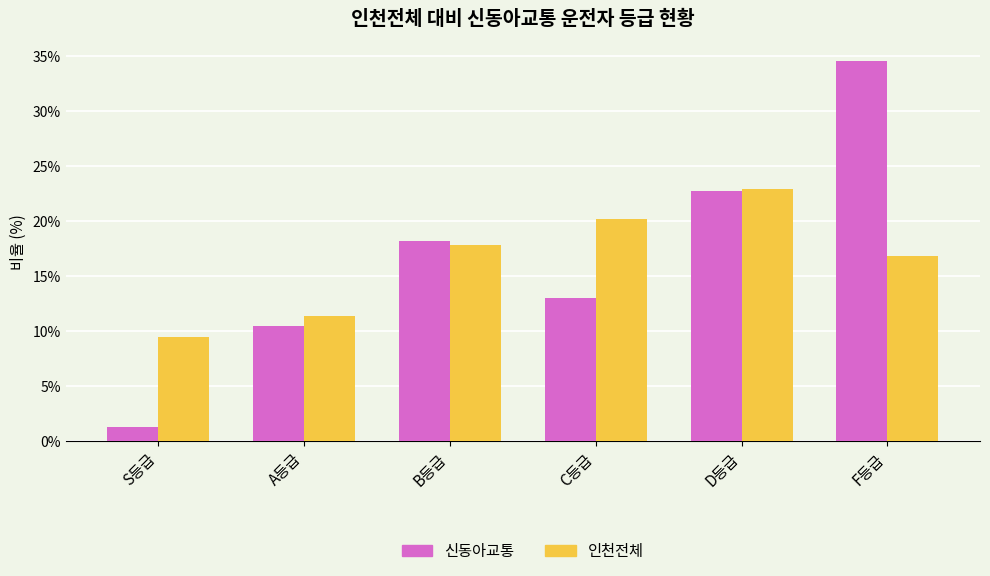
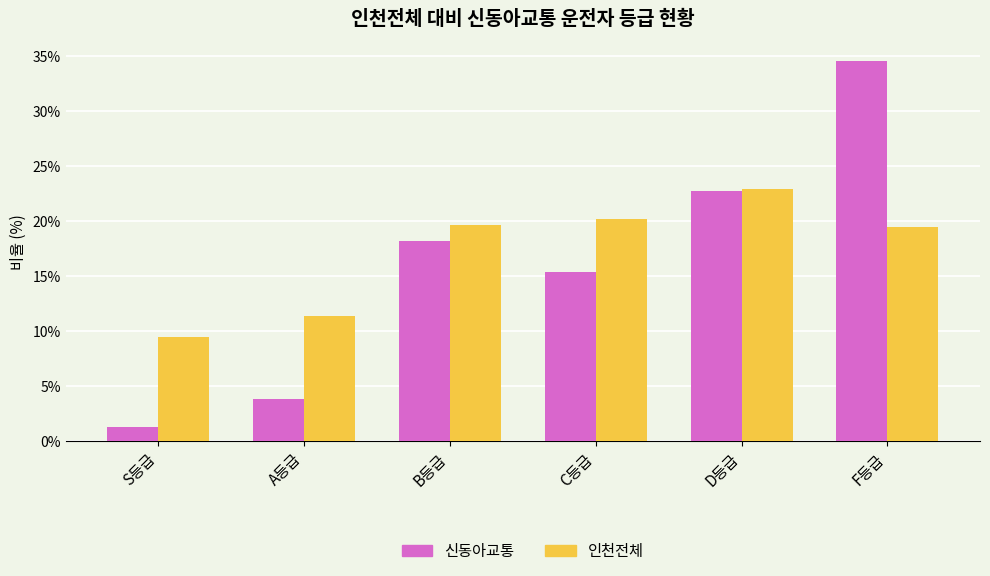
신동아교통, A등급: 10.5% -> 3.8%
인천전체, B등급: 17.8% -> 19.6%
신동아교통, C등급: 13.1% -> 15.4%
인천전체, F등급: 16.9% -> 19.5%
